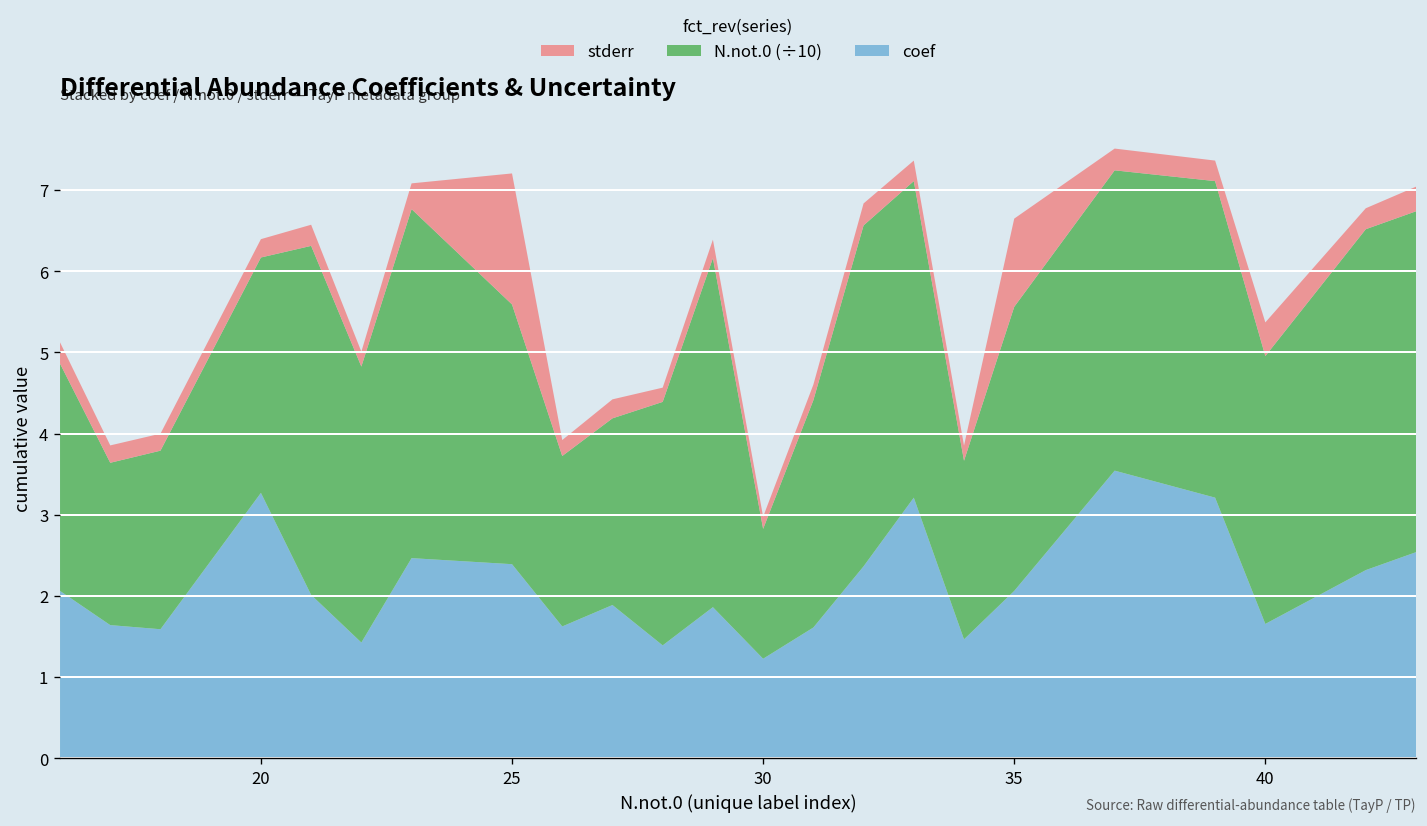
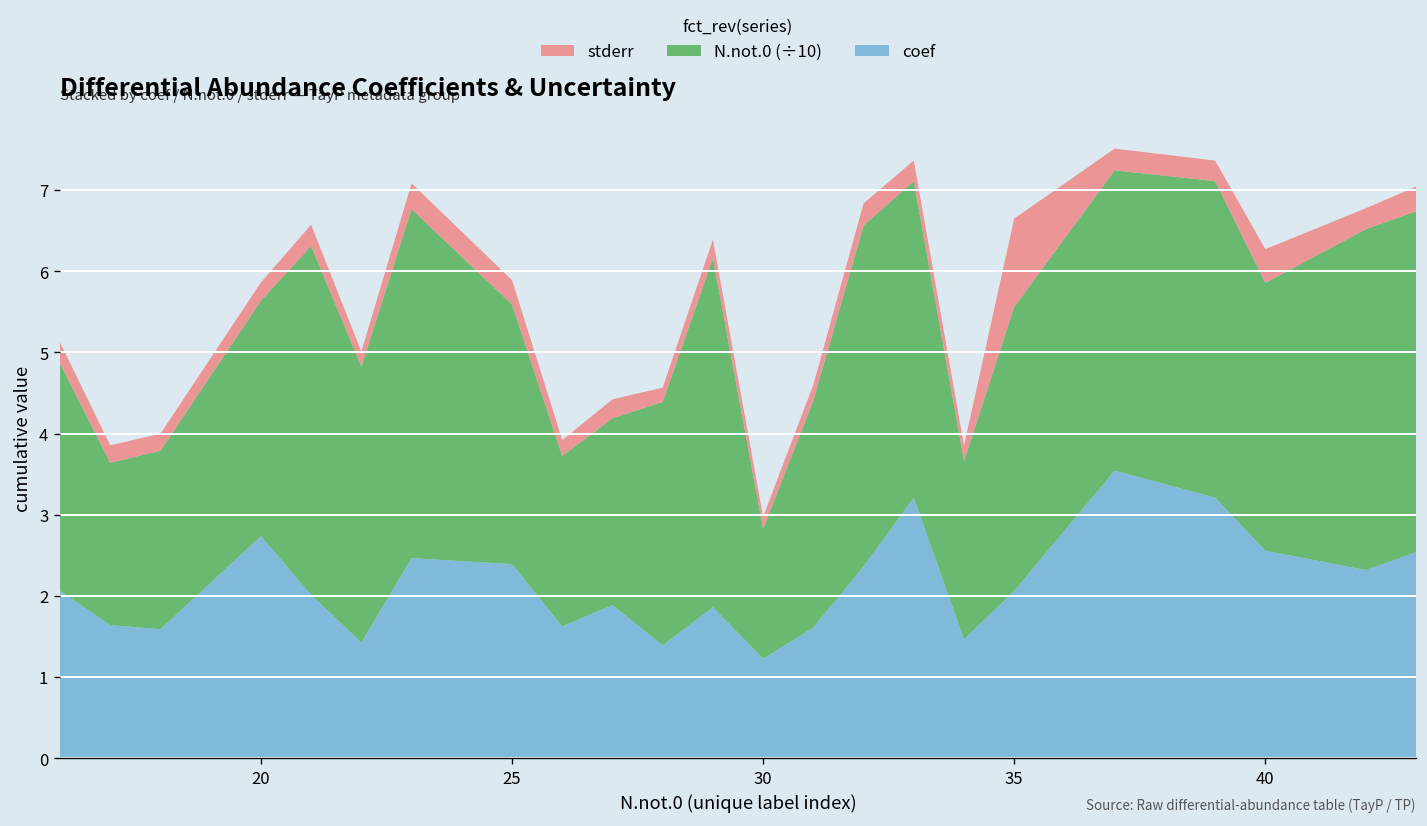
coef, 20: 3.3 -> 2.7
stderr, 25: 1.6 -> 0.3
coef, 40: 1.7 -> 2.6
